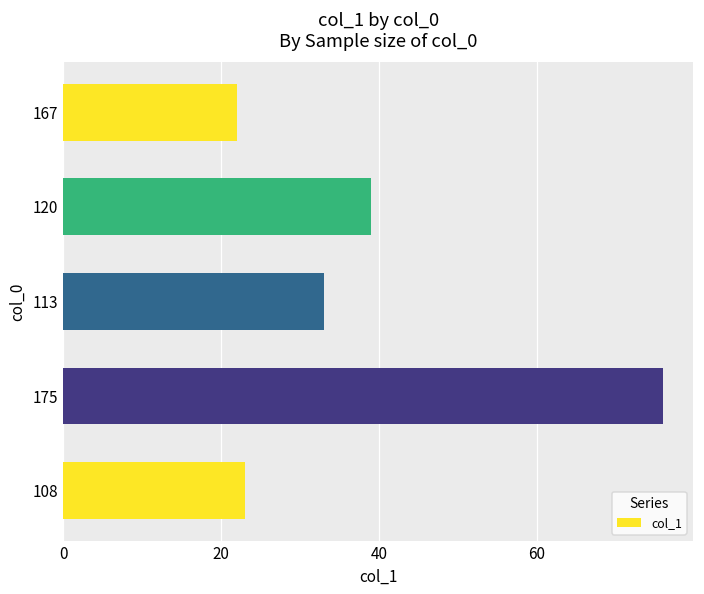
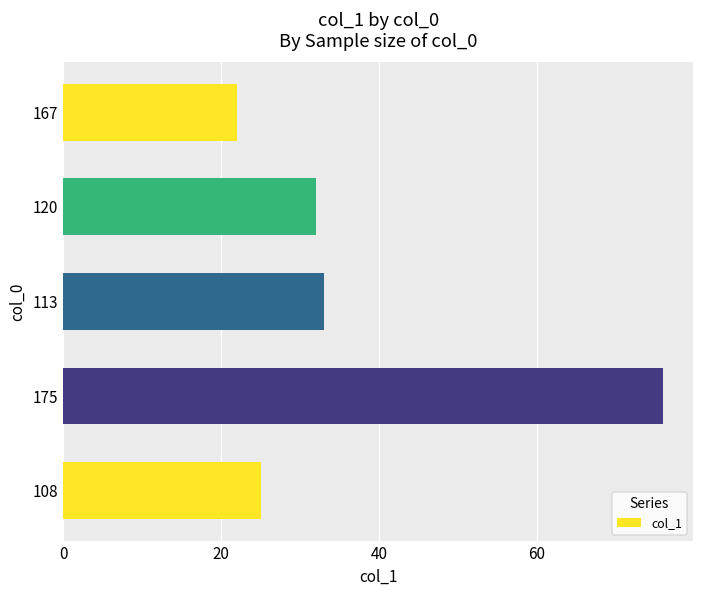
120: 39 -> 32
108: 23 -> 25
